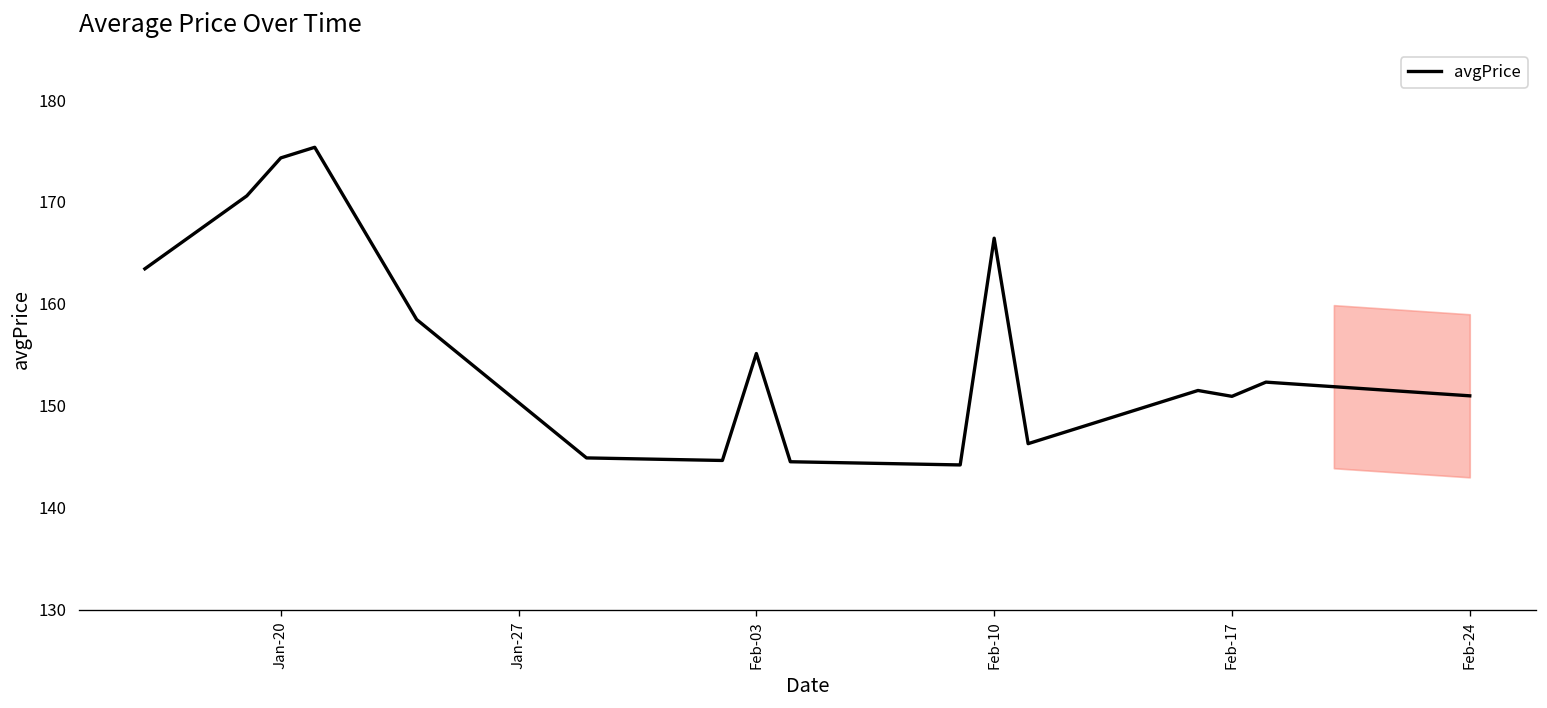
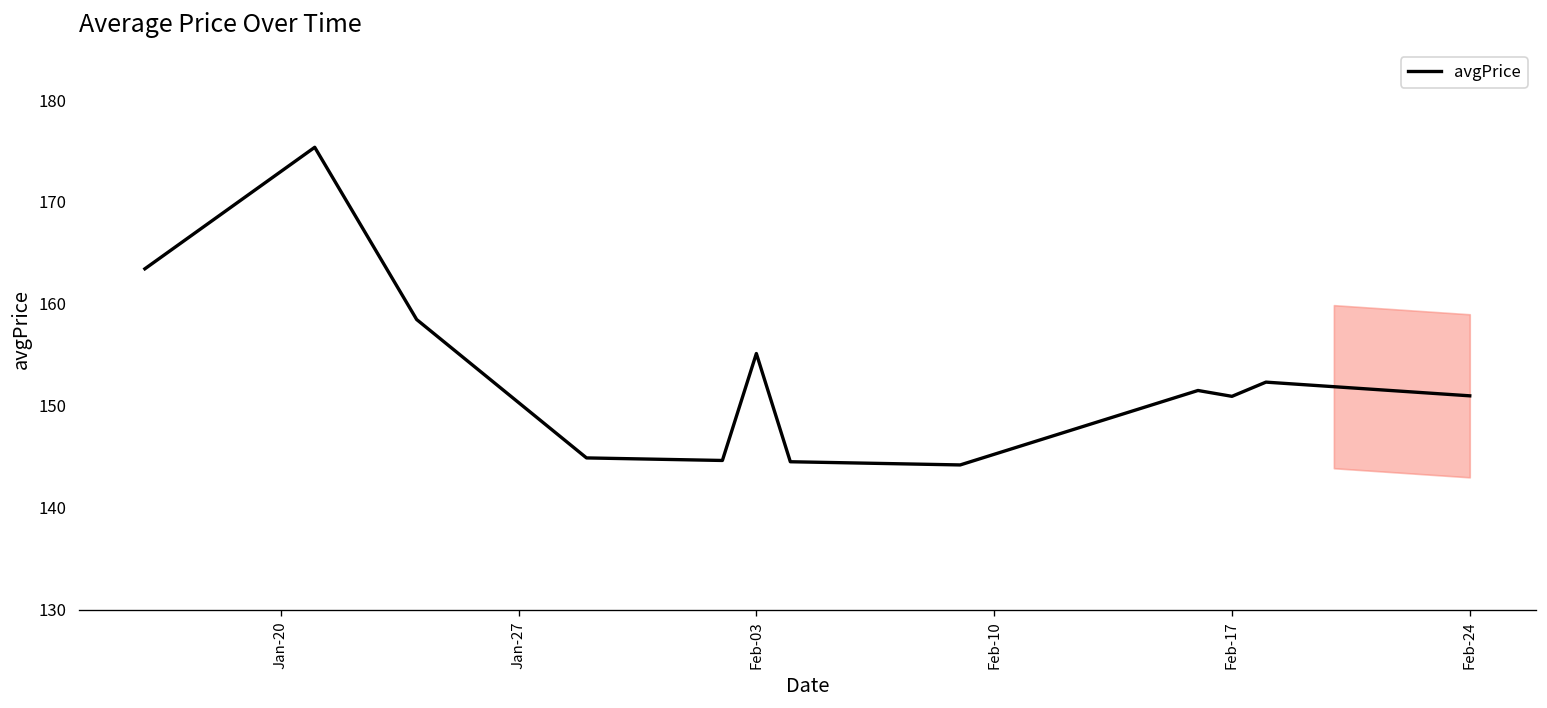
avgPrice, Jan-20: 174 -> 173
avgPrice, Feb-10: 166 -> 145
